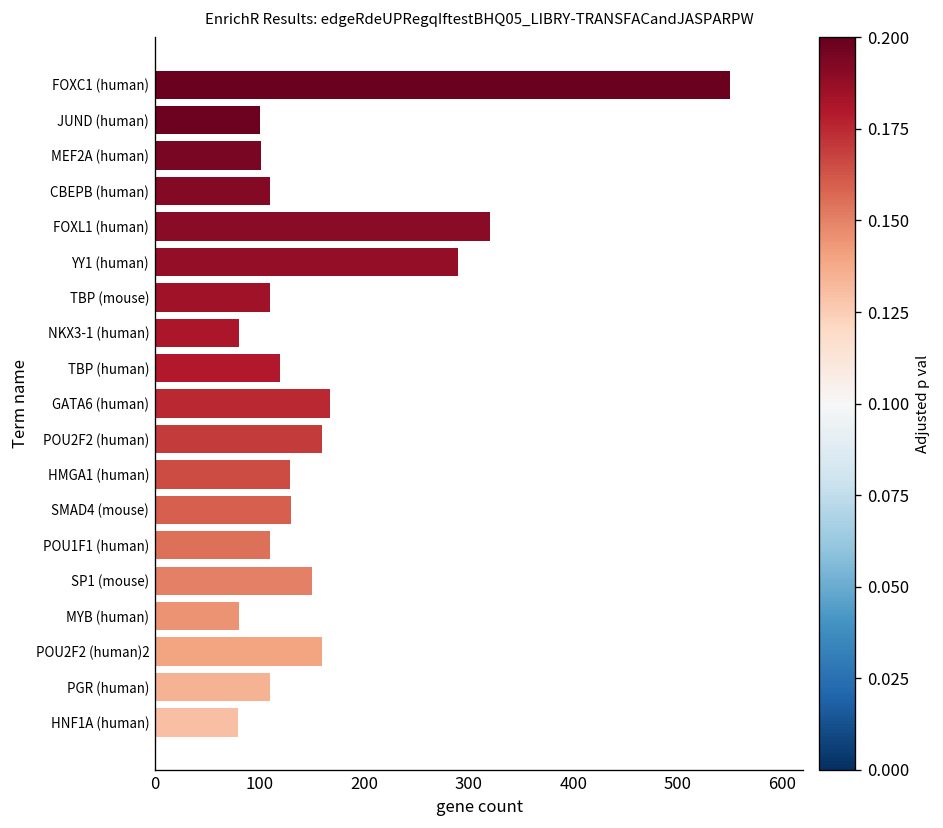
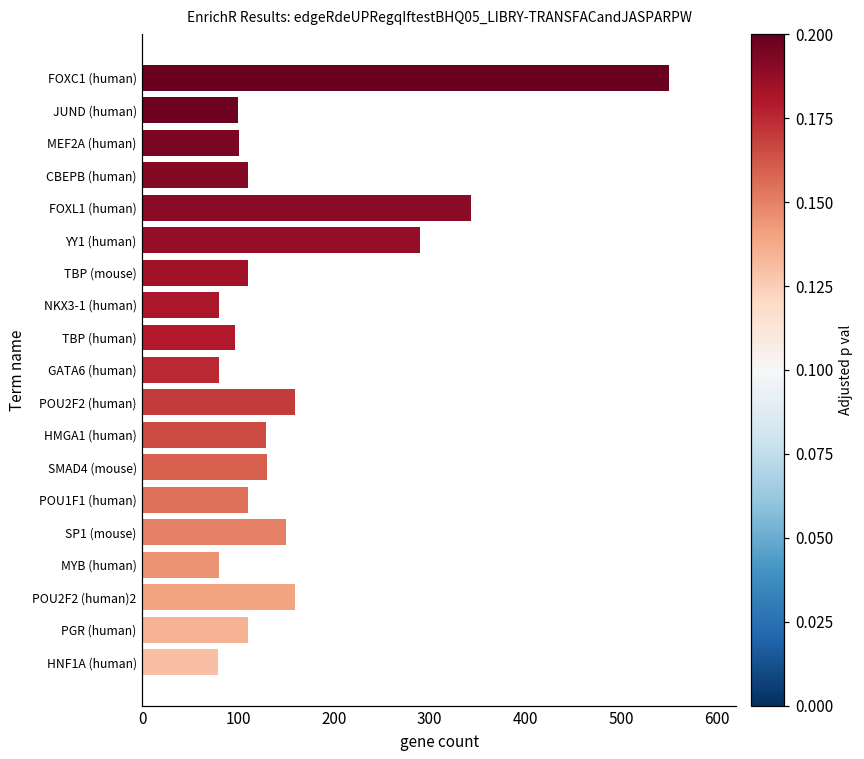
FOXL1 (human): 320 -> 340
TBP (human): 120 -> 100
GATA6 (human): 170 -> 80
